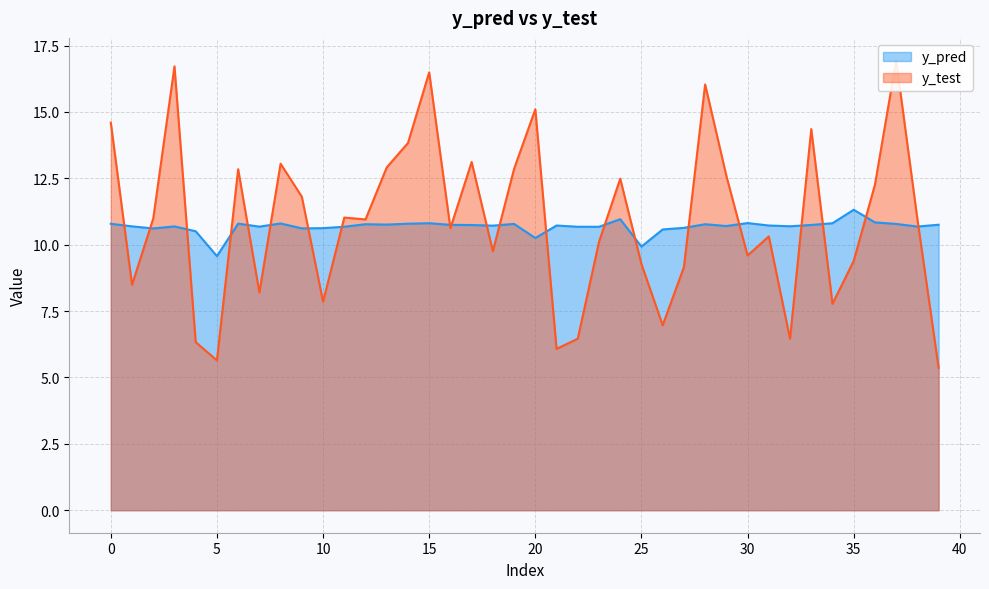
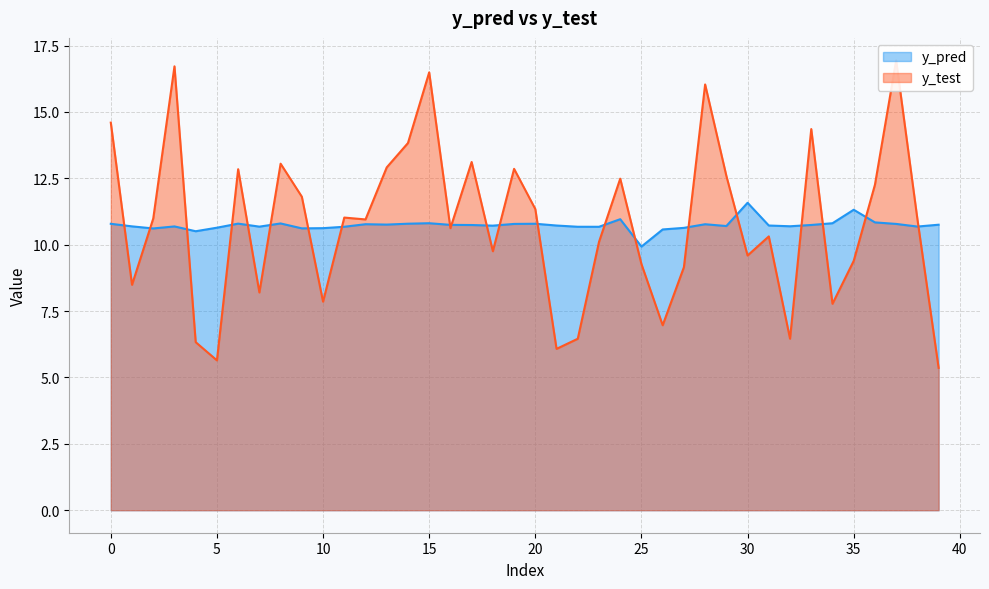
y_pred, 5: 9.6 -> 10.6
y_pred, 20: 10.3 -> 10.8
y_test, 20: 15.1 -> 11.3
y_pred, 30: 10.8 -> 11.6
